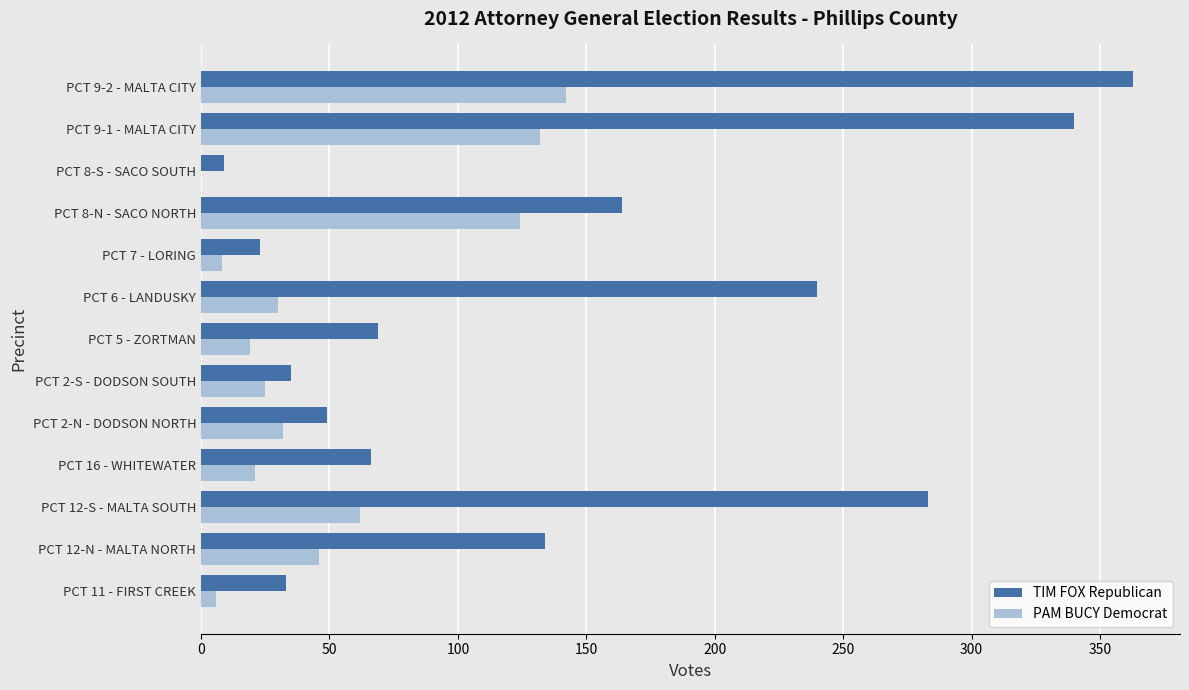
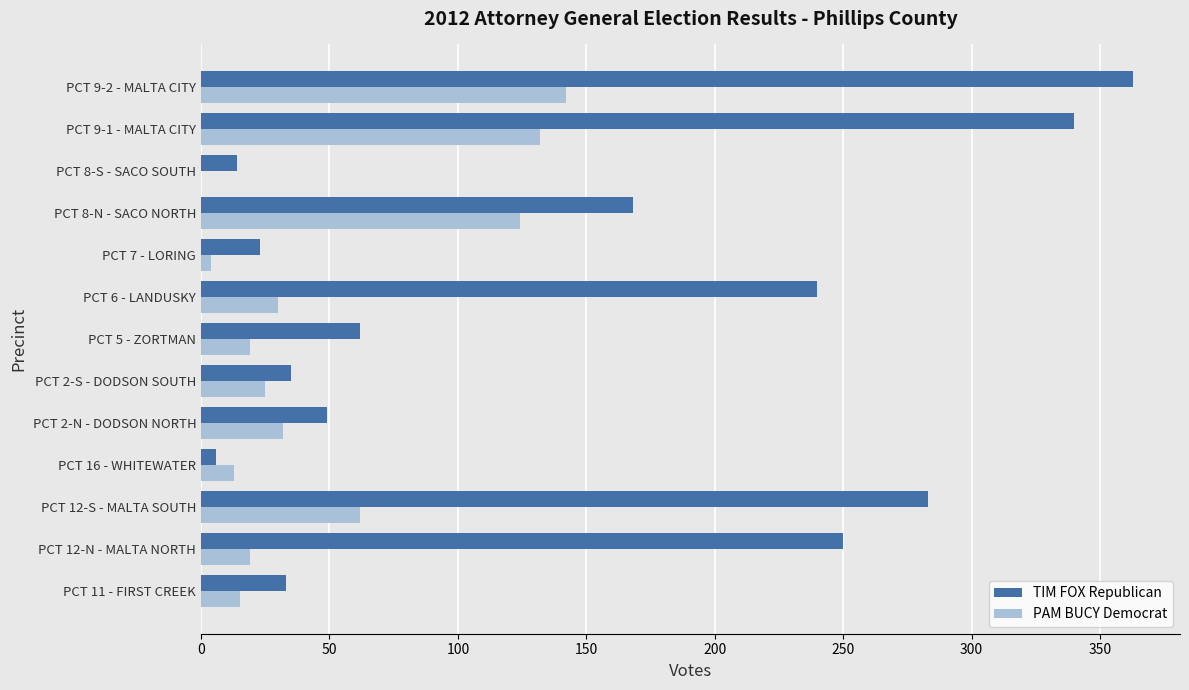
TIM FOX Republican, PCT 8-S - SACO SOUTH: 9 -> 14
TIM FOX Republican, PCT 8-N - SACO NORTH: 164 -> 168
PAM BUCY Democrat, PCT 7 - LORING: 8 -> 4
TIM FOX Republican, PCT 5 - ZORTMAN: 69 -> 62
TIM FOX Republican, PCT 16 - WHITEWATER: 66 -> 6
PAM BUCY Democrat, PCT 16 - WHITEWATER: 21 -> 13
TIM FOX Republican, PCT 12-N - MALTA NORTH: 134 -> 250
PAM BUCY Democrat, PCT 12-N - MALTA NORTH: 46 -> 19
PAM BUCY Democrat, PCT 11 - FIRST CREEK: 6 -> 15
